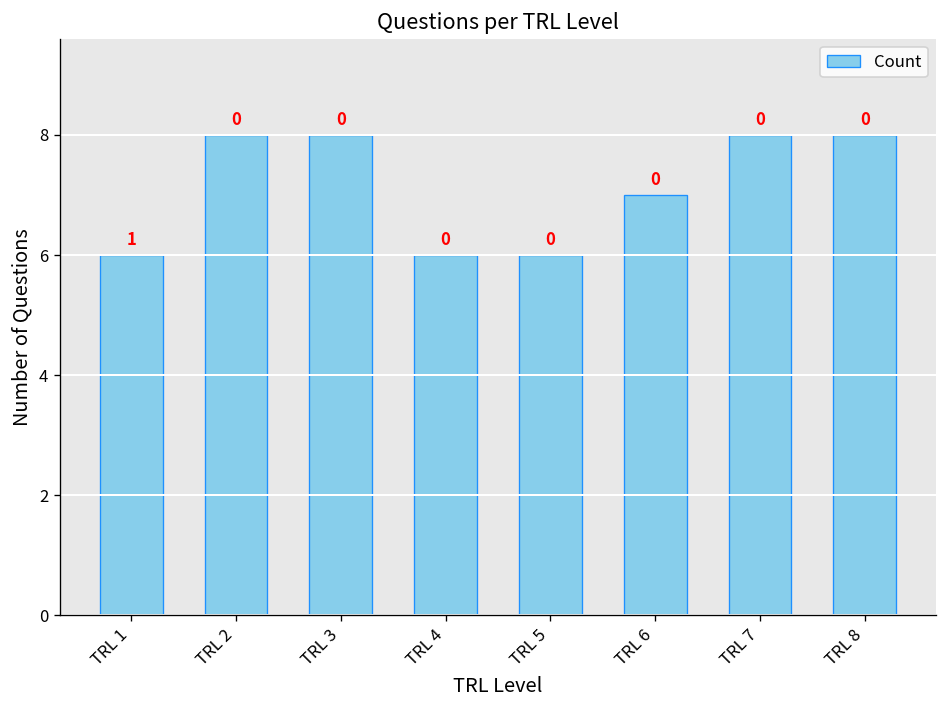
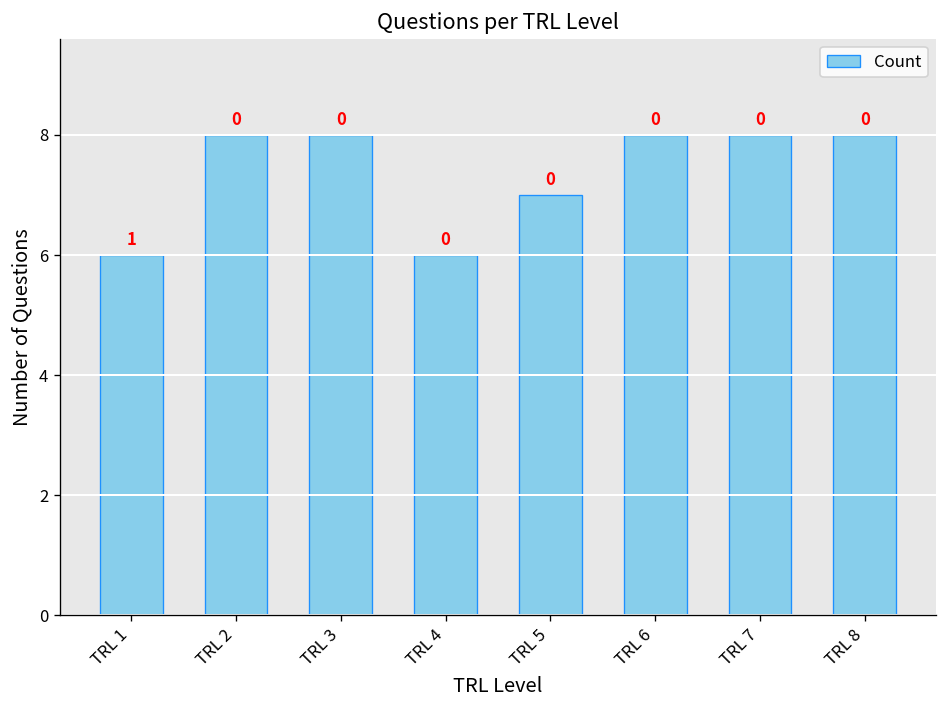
TRL 5: 6 -> 7
TRL 6: 7 -> 8
